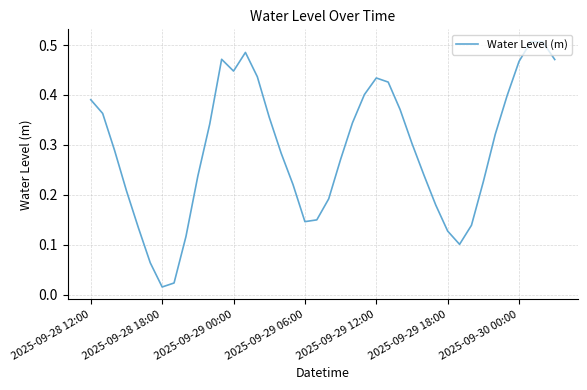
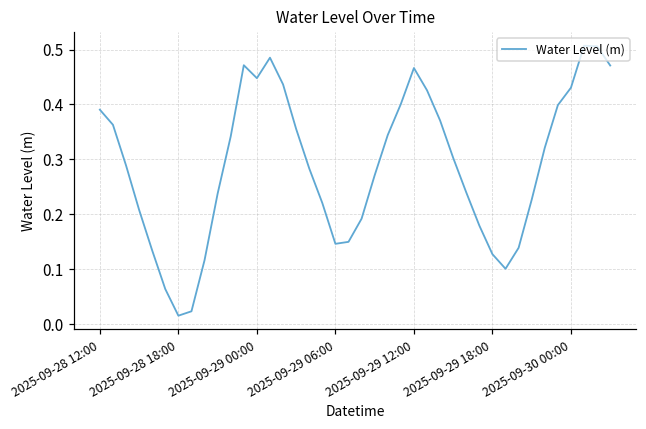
2025-09-29 12:00: 0.43 -> 0.47
2025-09-30 00:00: 0.47 -> 0.43
